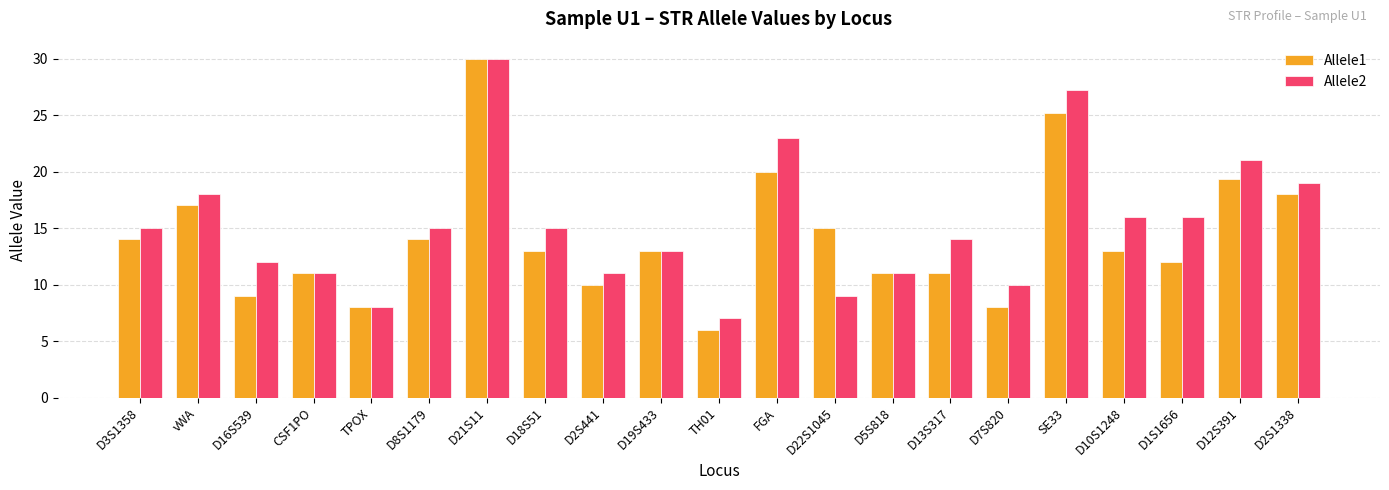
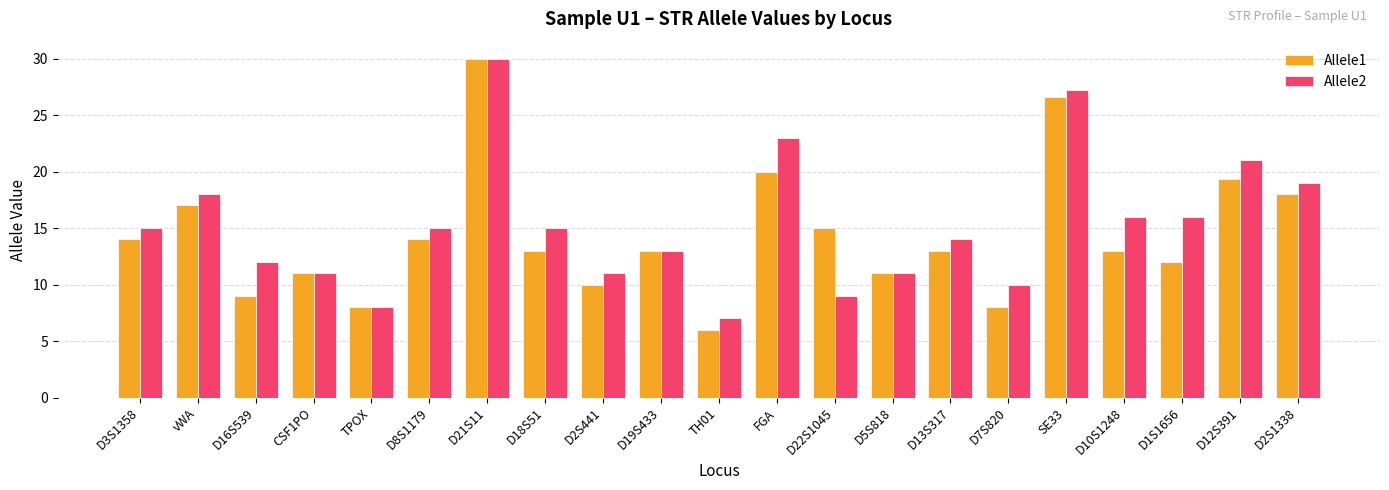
Allele1, D13S317: 11 -> 13
Allele1, SE33: 25.2 -> 26.6
